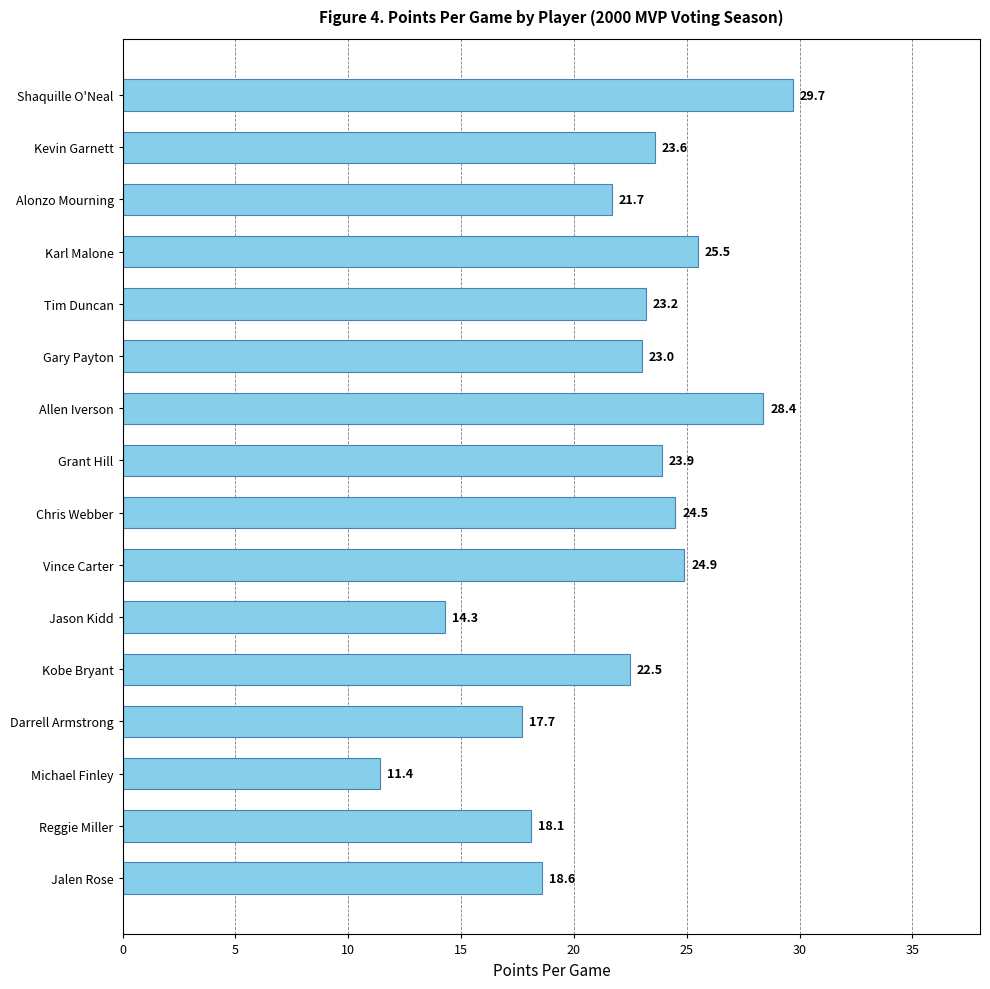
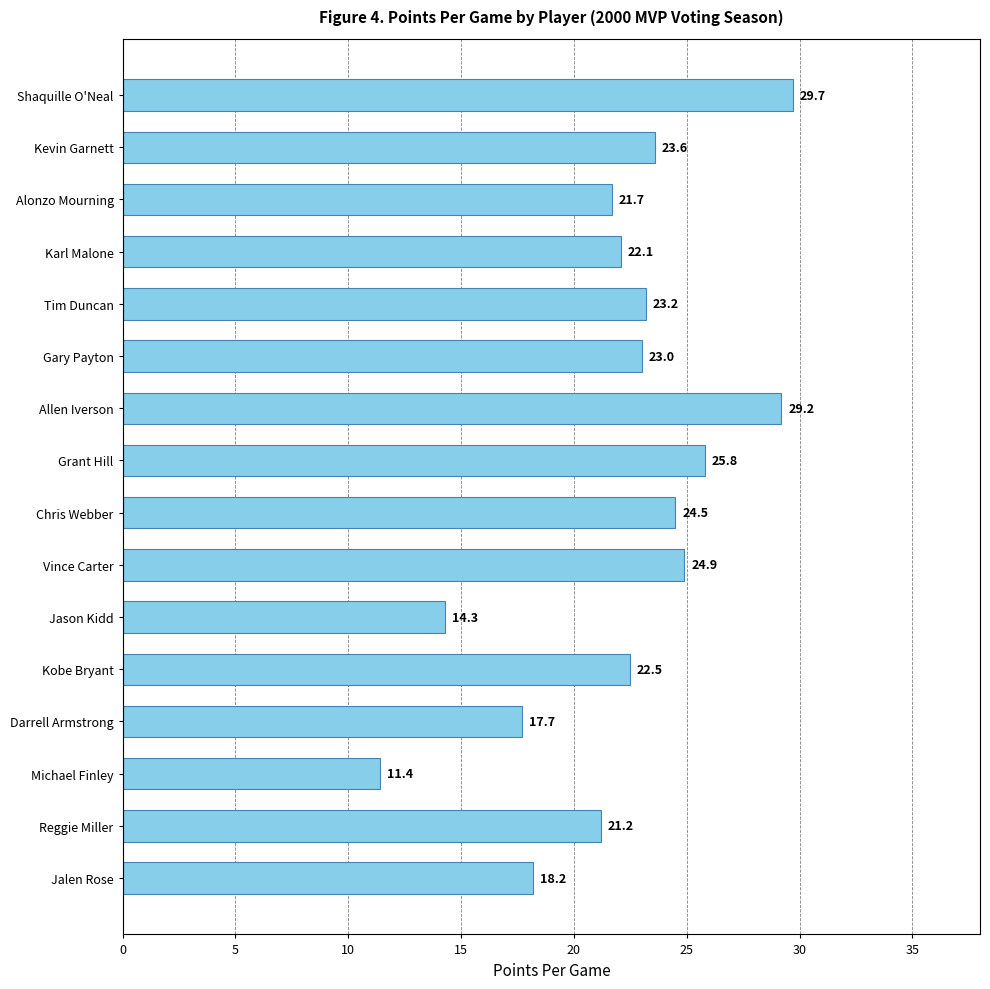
Karl Malone: 25.5 -> 22.1
Allen Iverson: 28.4 -> 29.2
Grant Hill: 23.9 -> 25.8
Reggie Miller: 18.1 -> 21.2
Jalen Rose: 18.6 -> 18.2
